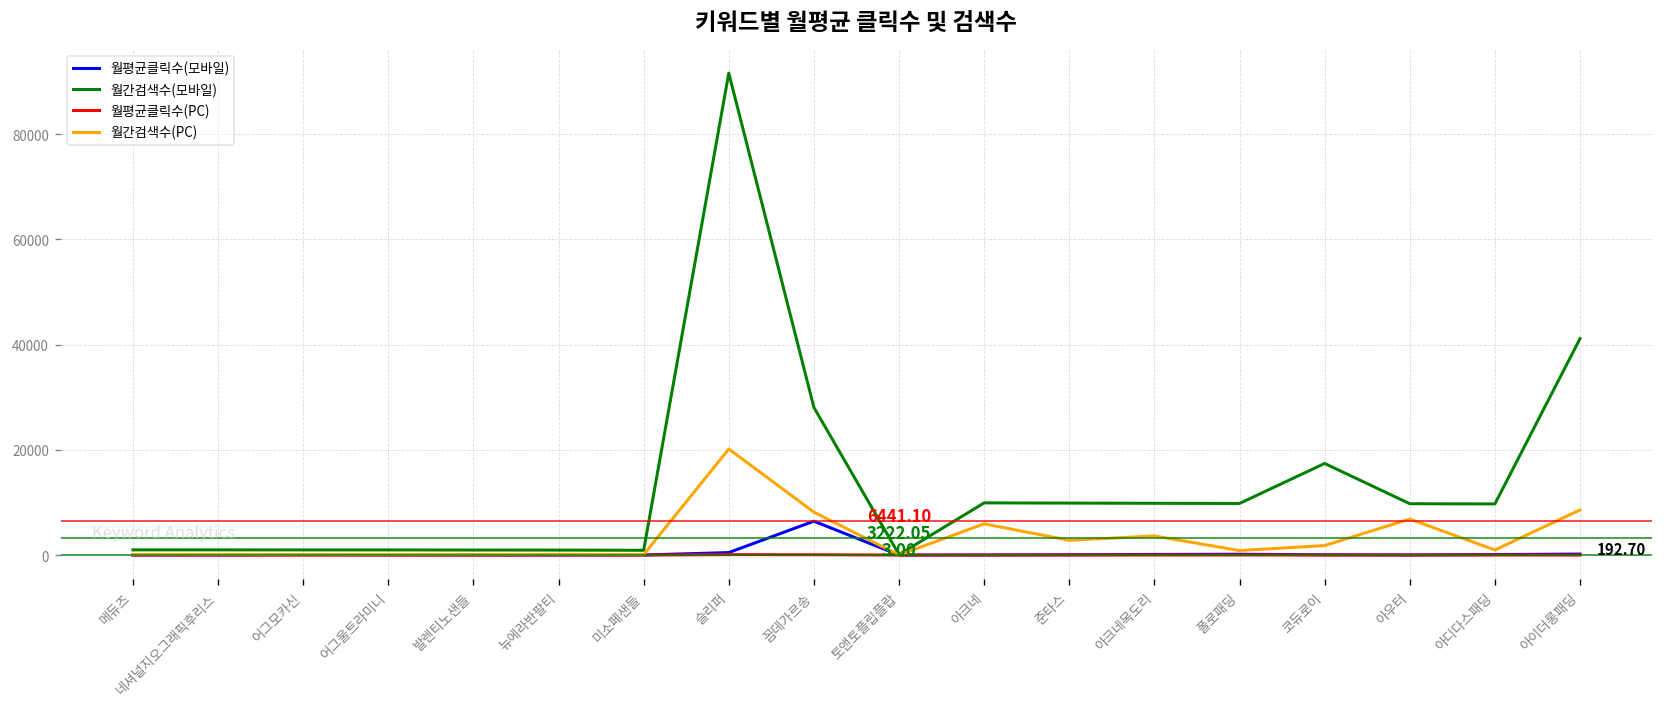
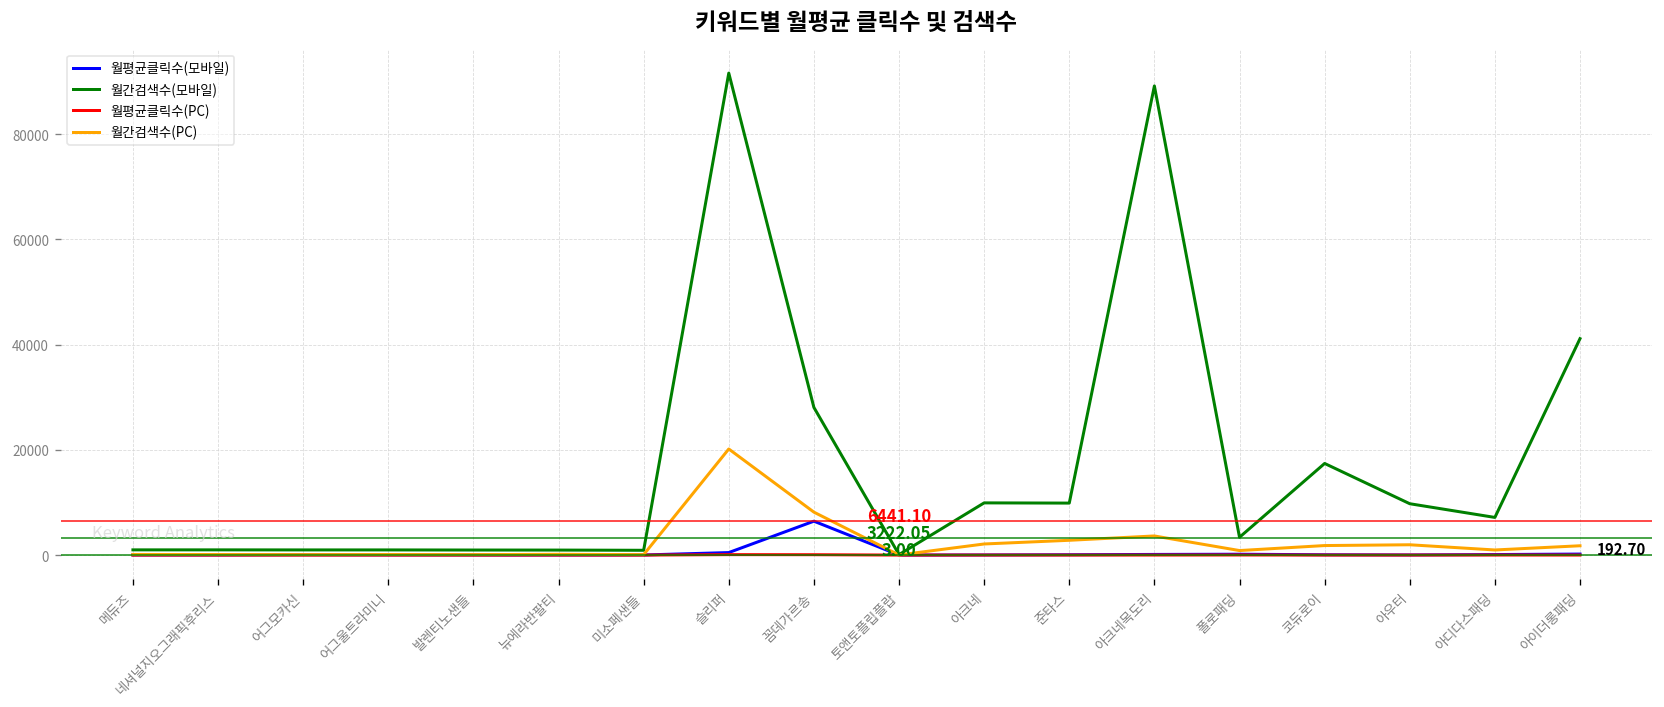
월간검색수(PC), 아크네: 6000 -> 2000
월간검색수(모바일), 아크네목도리: 10000 -> 89000
월간검색수(모바일), 폴로패딩: 10000 -> 3000
월간검색수(PC), 아우터: 7000 -> 2000
월간검색수(모바일), 아디다스패딩: 10000 -> 7000
월간검색수(PC), 아이더롱패딩: 9000 -> 2000
